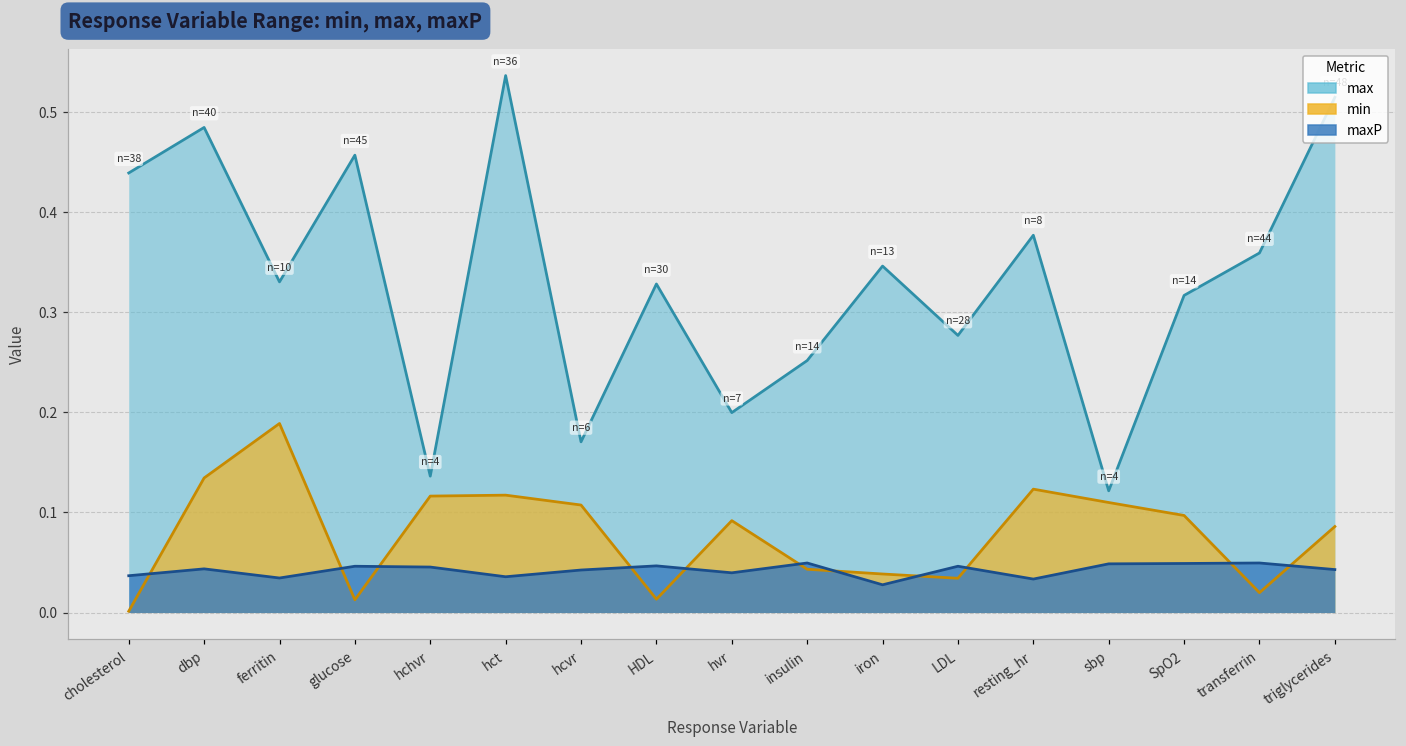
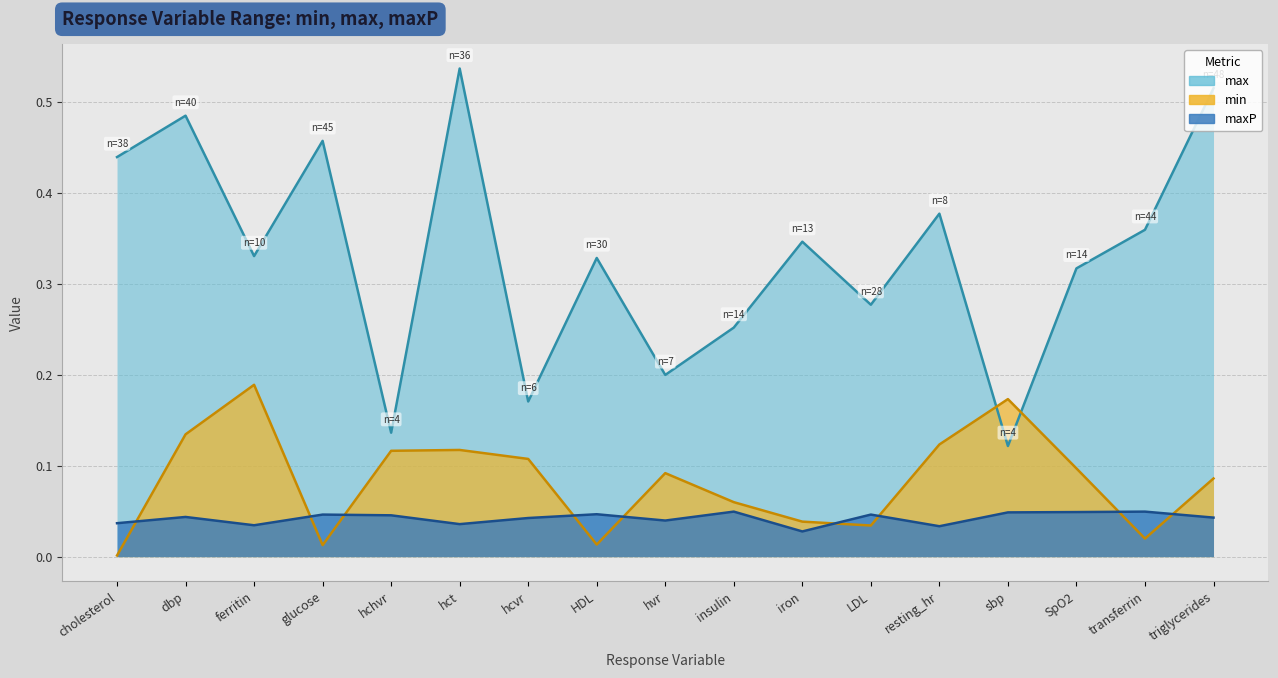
min, insulin: 0.04 -> 0.06
min, sbp: 0.11 -> 0.17
